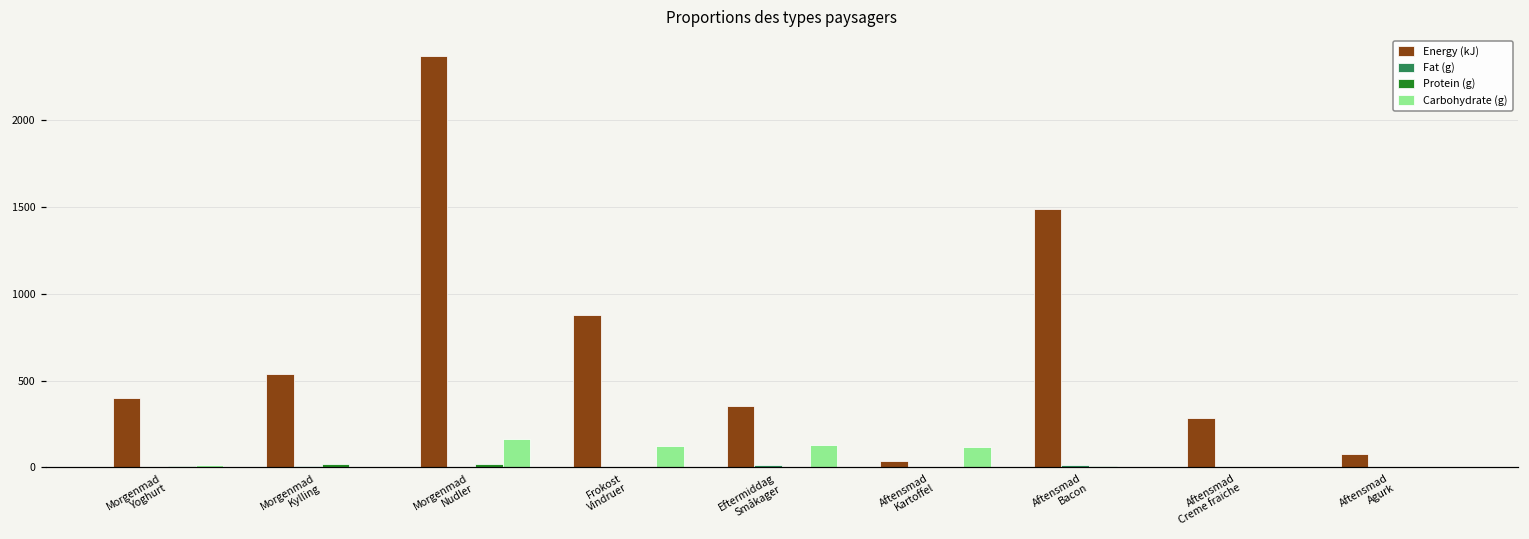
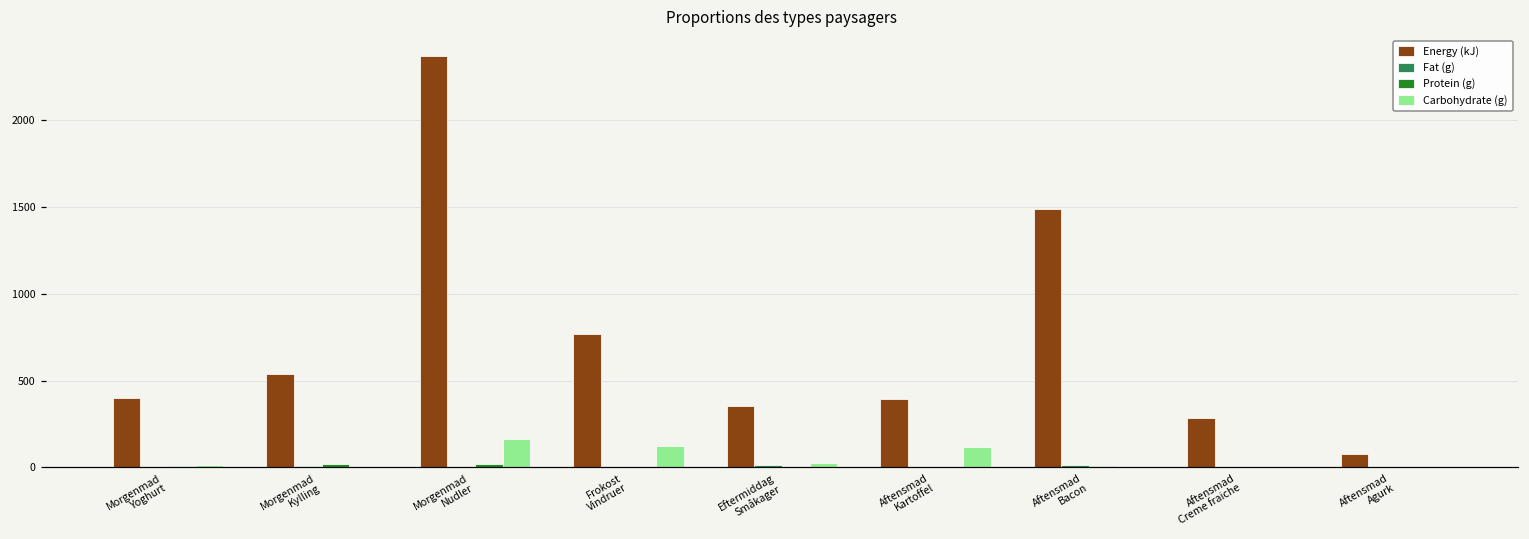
Energy (kJ), Frokost Vindruer: 880 -> 770
Carbohydrate (g), Eftermiddag Småkager: 130 -> 20
Energy (kJ), Aftensmad Kartoffel: 40 -> 390
